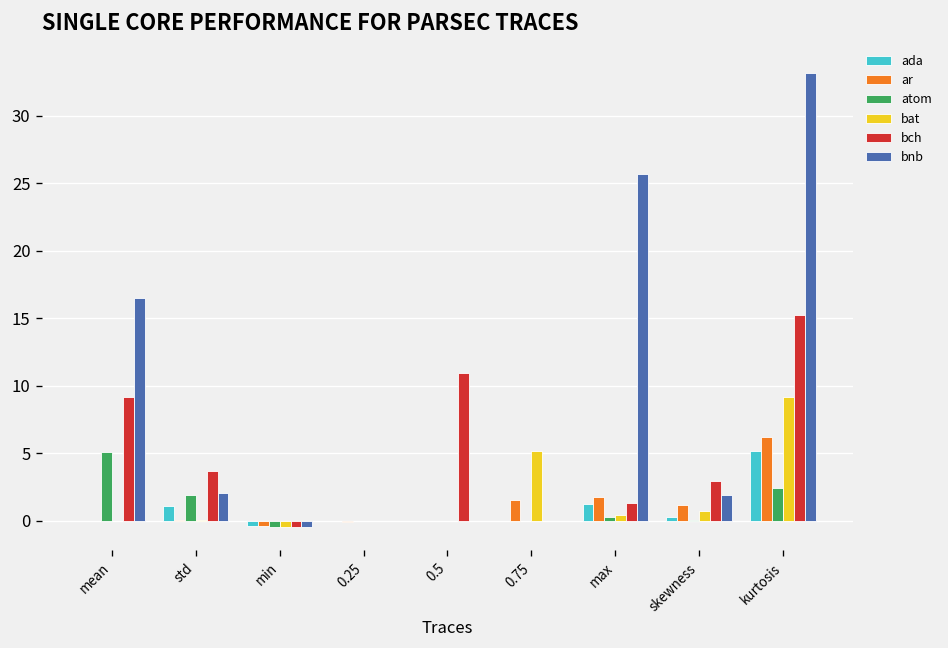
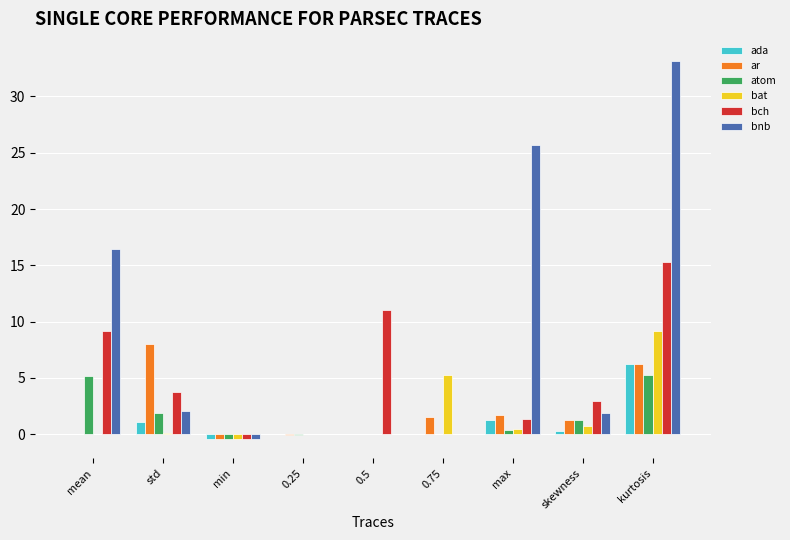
ar, std: 0.1 -> 8.0
atom, skewness: 0.1 -> 1.3
ada, kurtosis: 5.2 -> 6.2
atom, kurtosis: 2.5 -> 5.2
